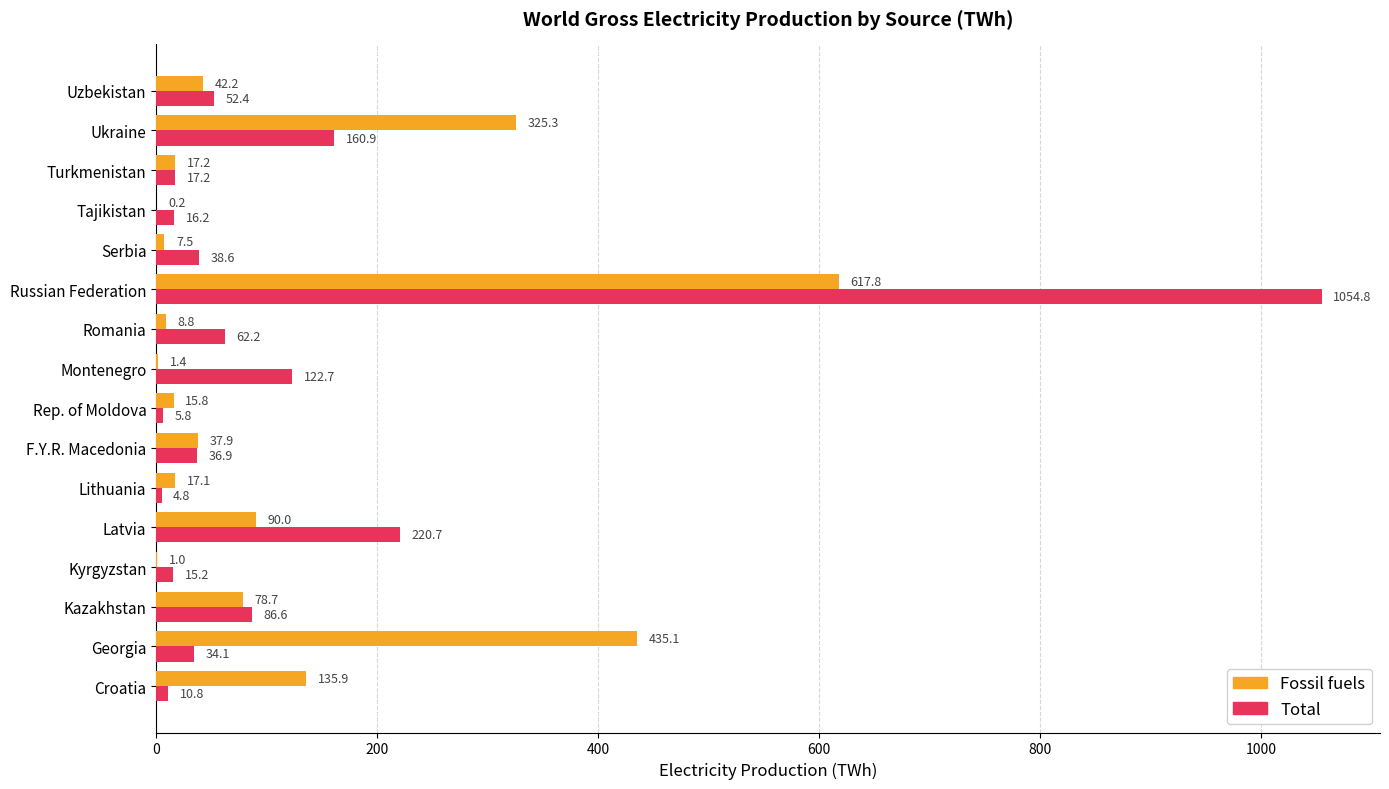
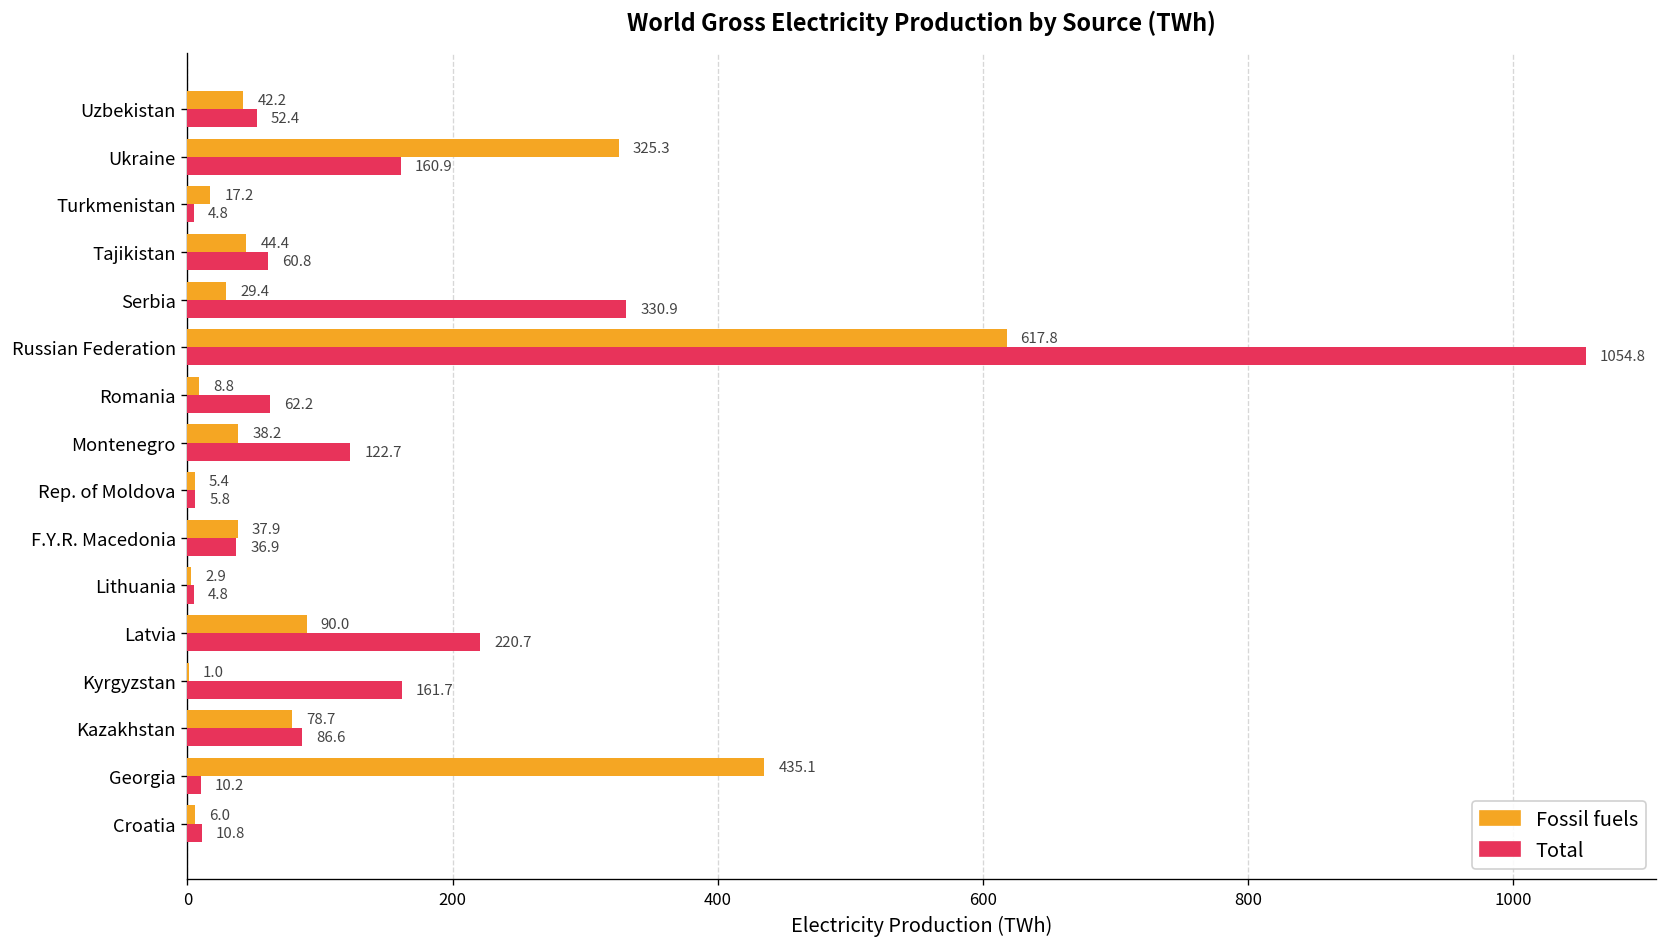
Total, Turkmenistan: 17.2 -> 4.8
Fossil fuels, Tajikistan: 0.2 -> 44.4
Total, Tajikistan: 16.2 -> 60.8
Fossil fuels, Serbia: 7.5 -> 29.4
Total, Serbia: 38.6 -> 330.9
Fossil fuels, Montenegro: 1.4 -> 38.2
Fossil fuels, Rep. of Moldova: 15.8 -> 5.4
Fossil fuels, Lithuania: 17.1 -> 2.9
Total, Kyrgyzstan: 15.2 -> 161.7
Total, Georgia: 34.1 -> 10.2
Fossil fuels, Croatia: 135.9 -> 6.0
